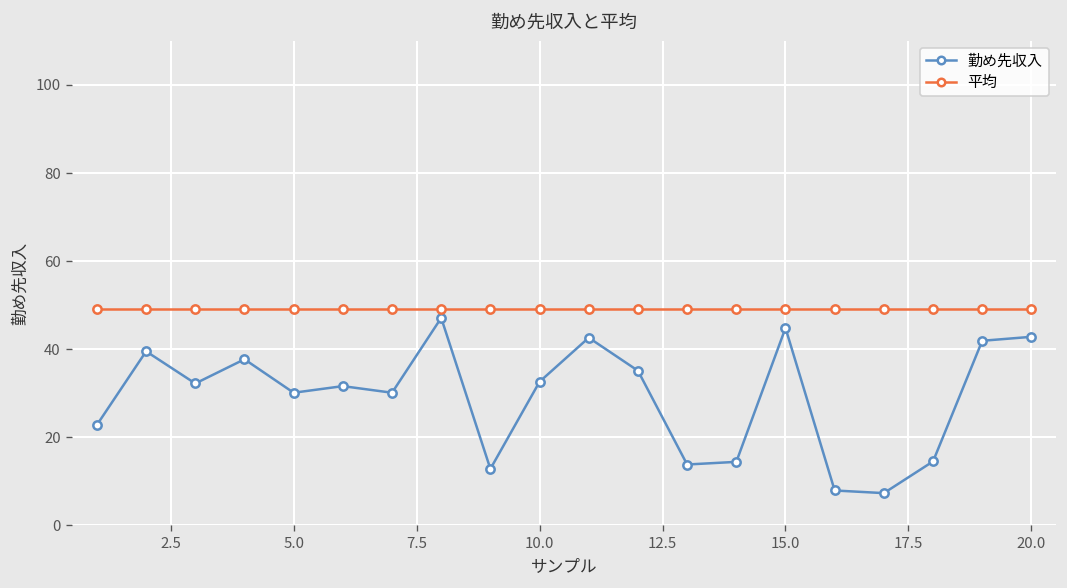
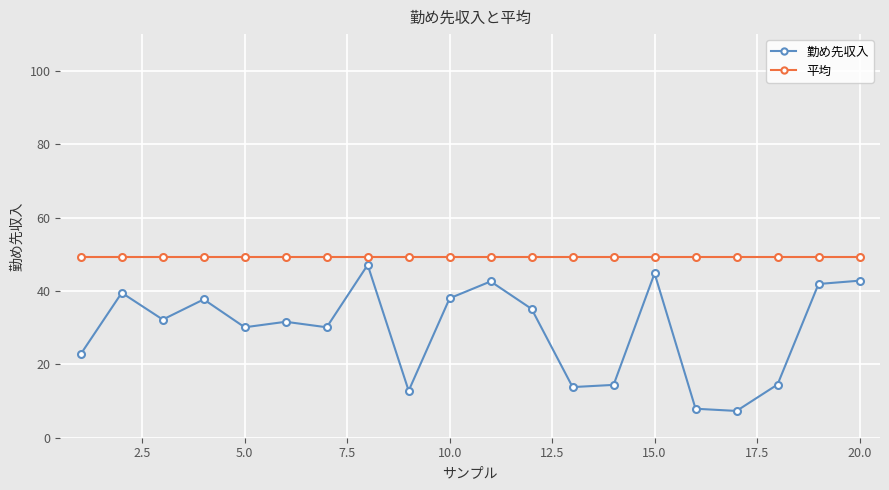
勤め先収入, 10.0: 33 -> 38
